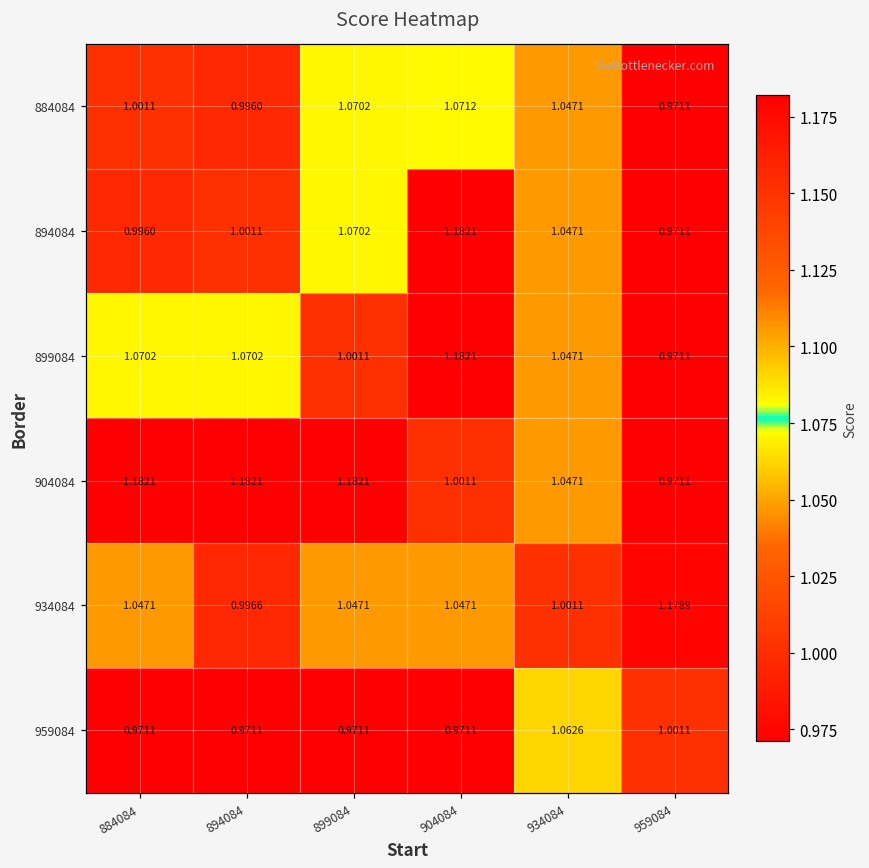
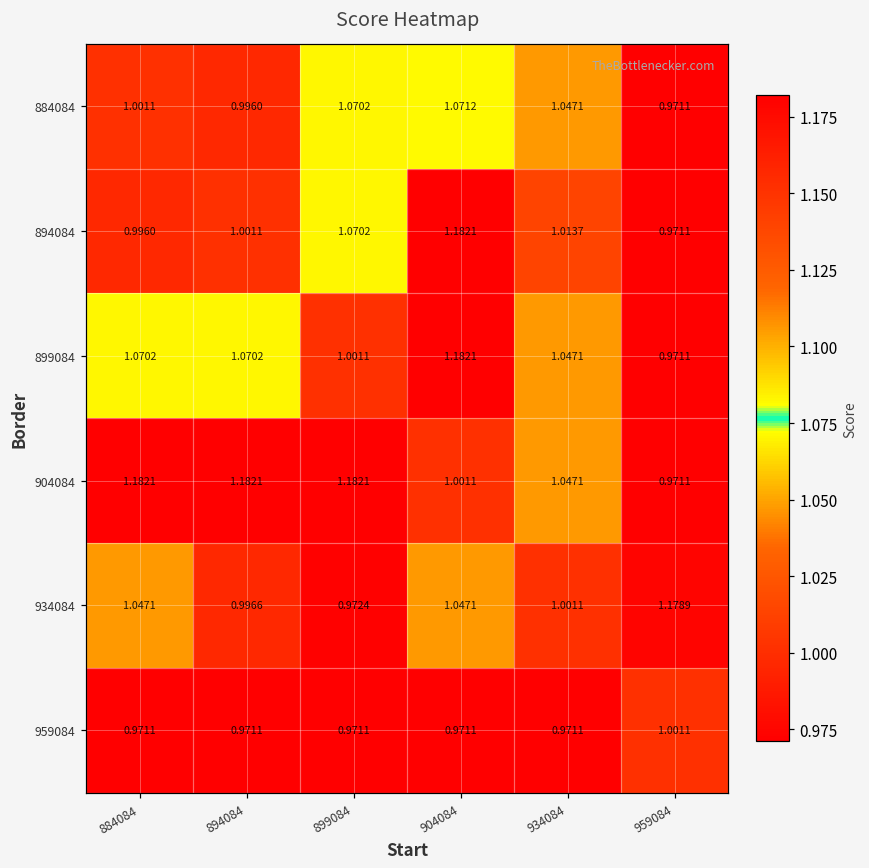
894084, 934084: 1.0471 -> 1.0137
934084, 899084: 1.0471 -> 0.9724
959084, 934084: 1.0626 -> 0.9711
